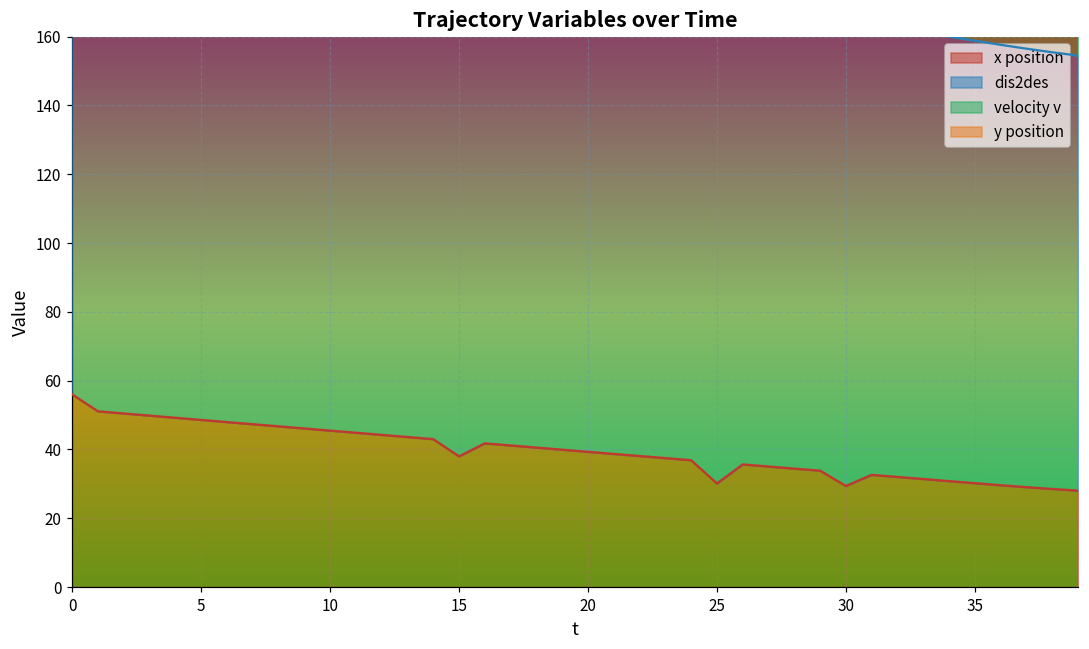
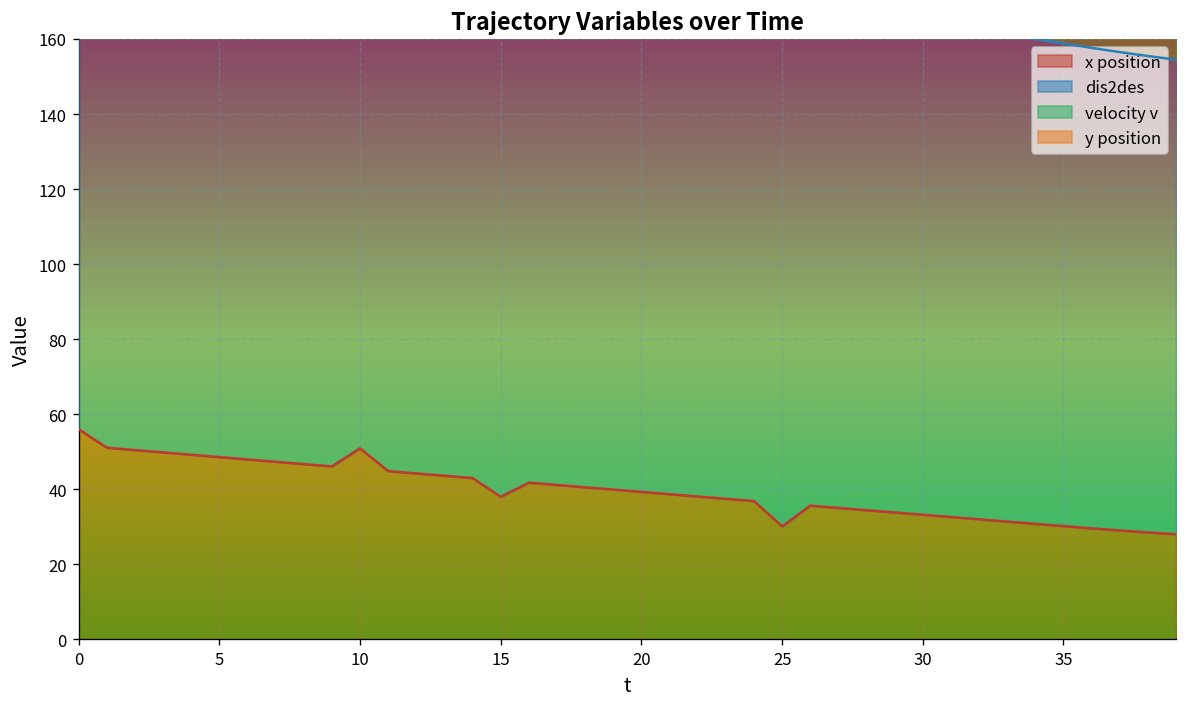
x position, 10: 45 -> 51
x position, 30: 29 -> 33
